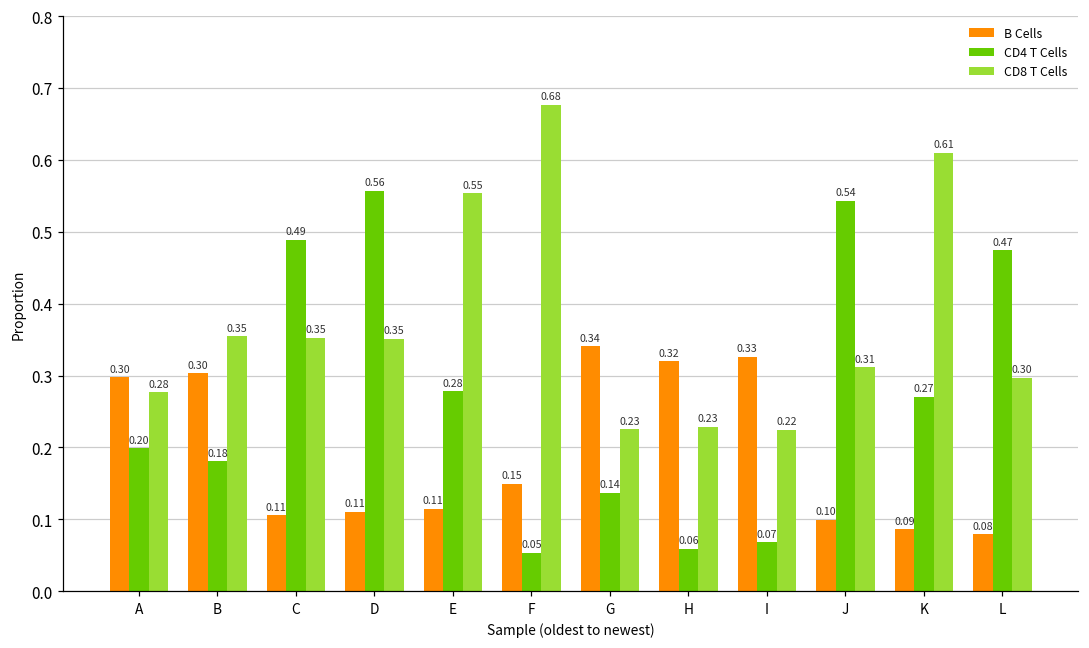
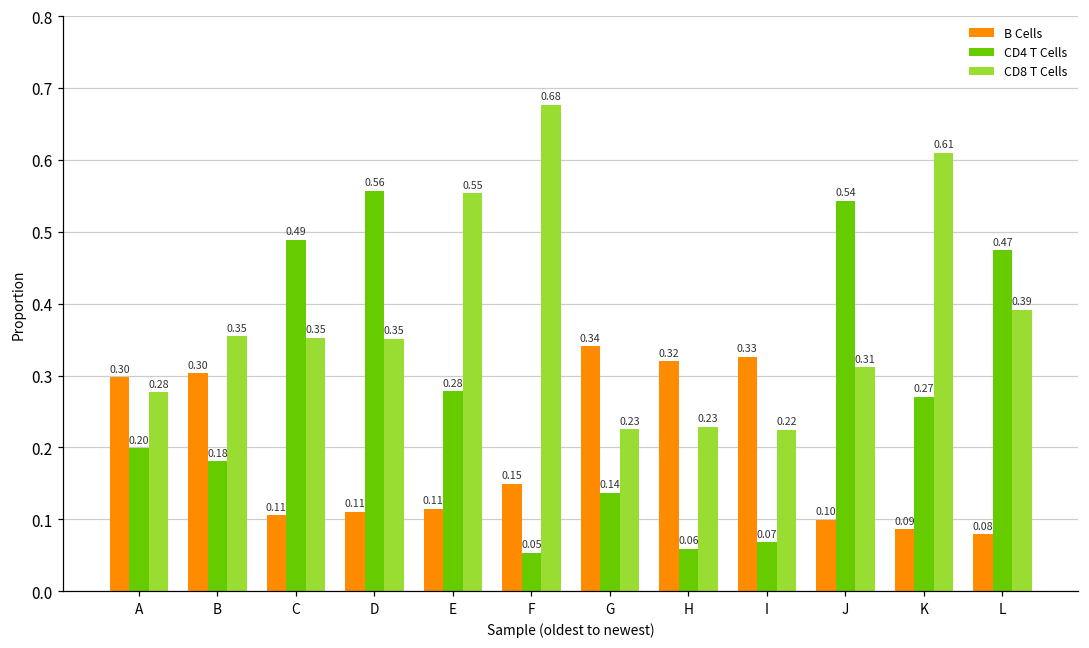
CD8 T Cells, L: 0.30 -> 0.39
